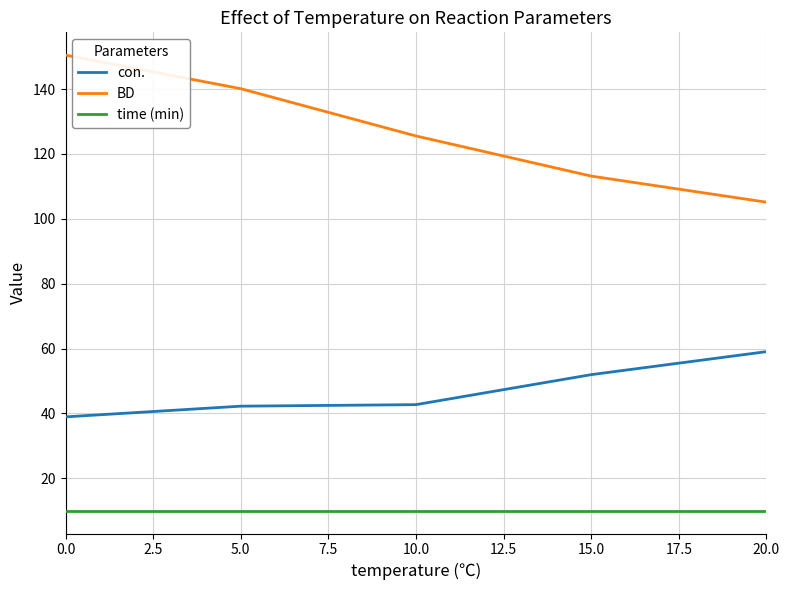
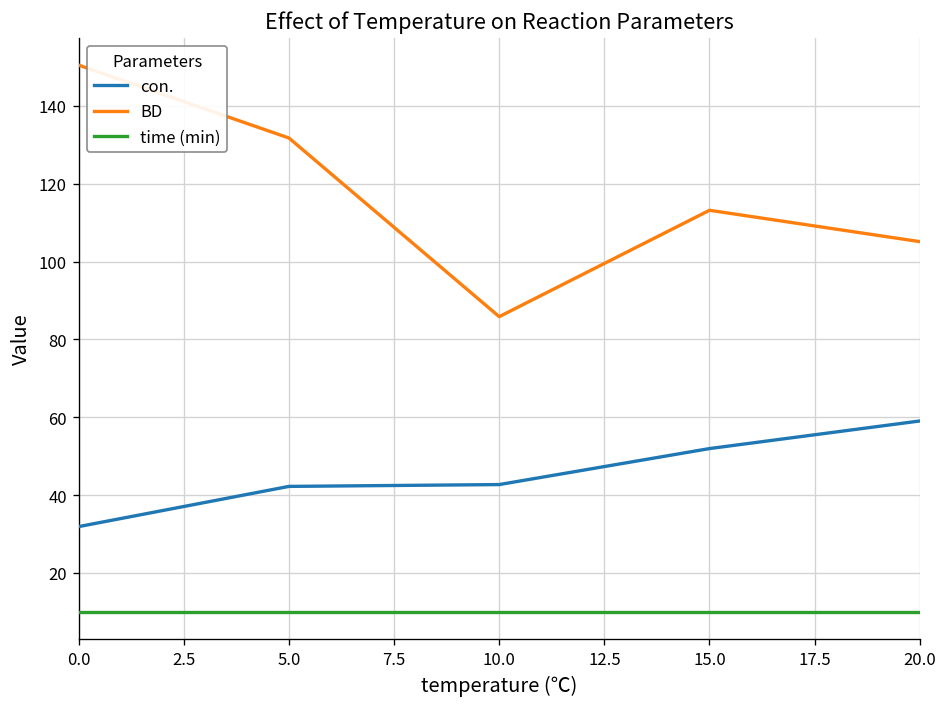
con., 0.0: 39 -> 32
BD, 5.0: 140 -> 132
BD, 10.0: 126 -> 86
